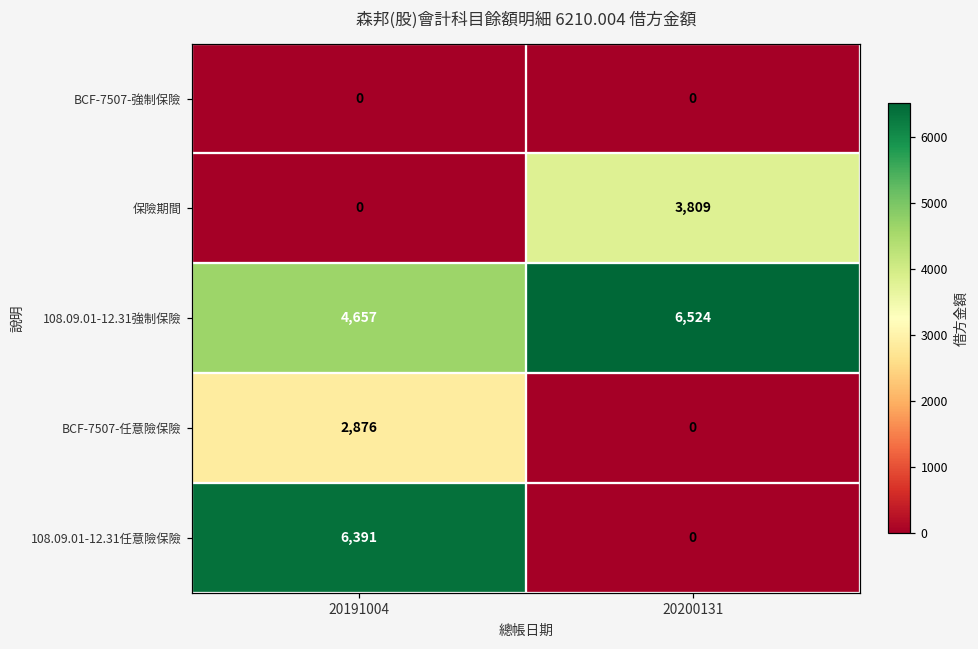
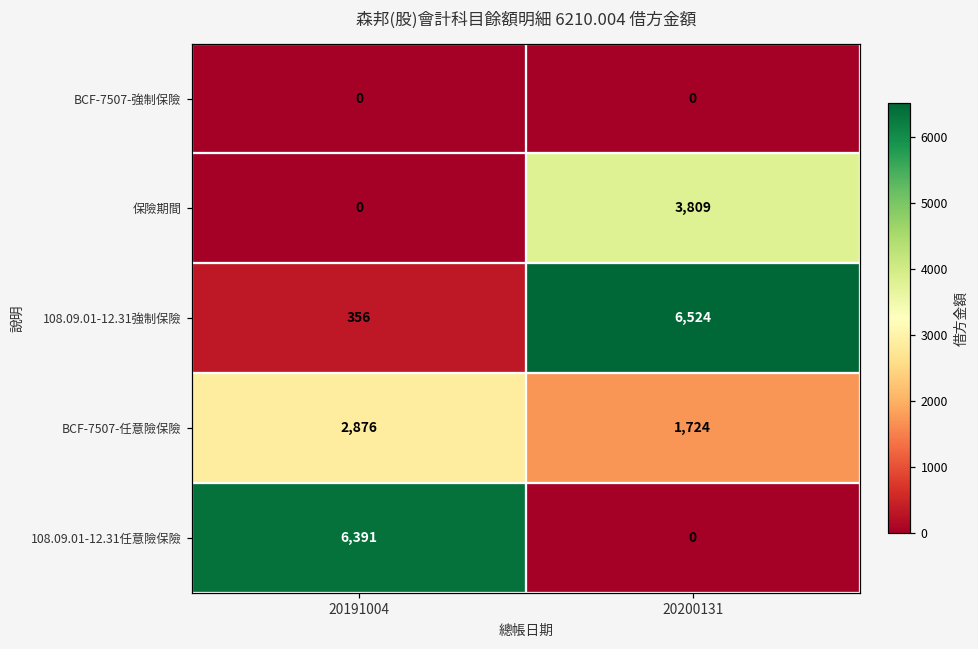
108.09.01-12.31強制保險, 20191004: 4,657 -> 356
BCF-7507-任意險保險, 20200131: 0 -> 1,724
